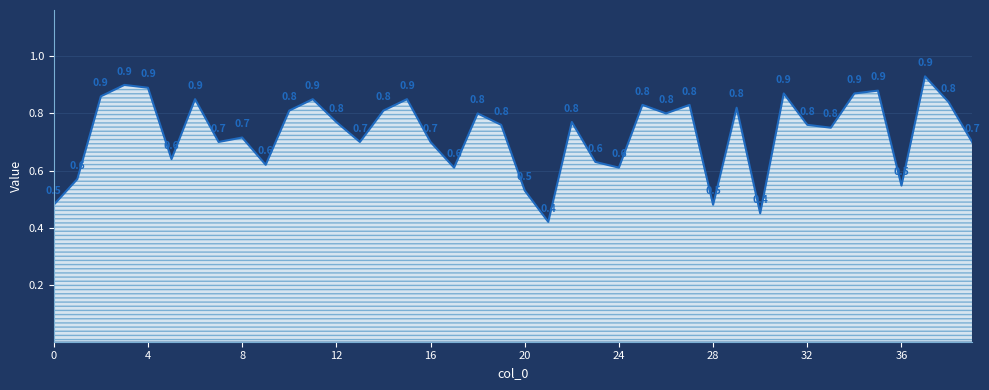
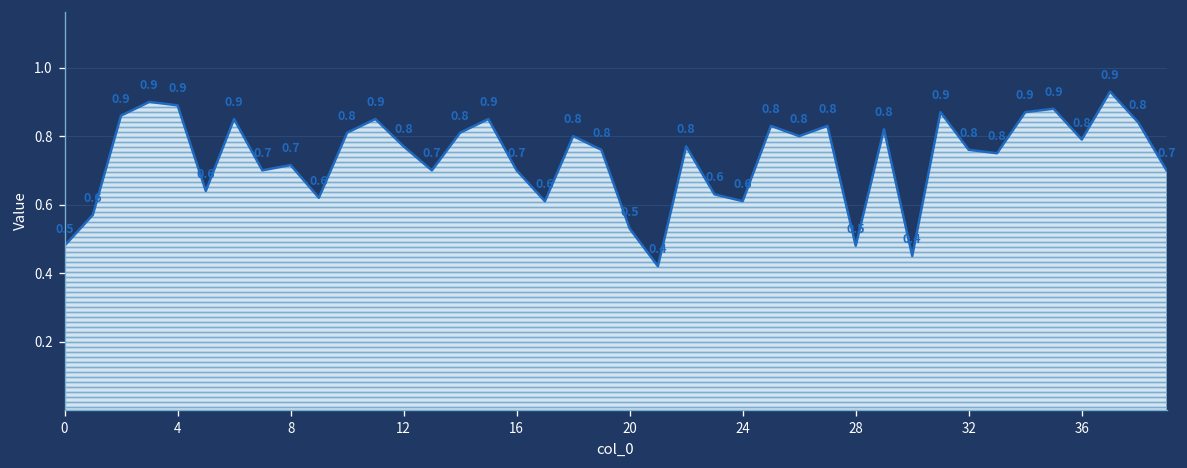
36: 0.5 -> 0.8
